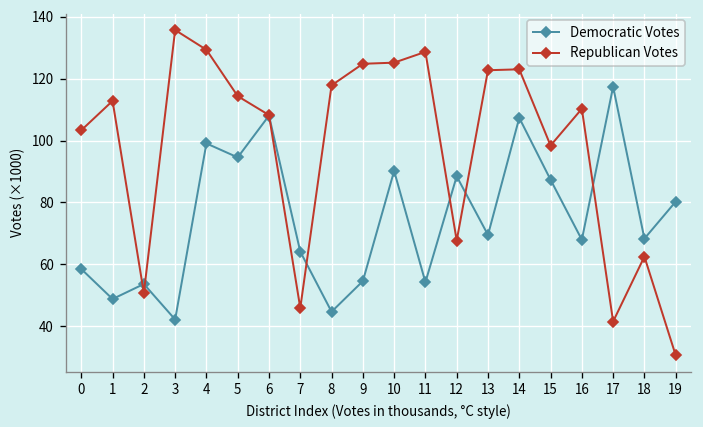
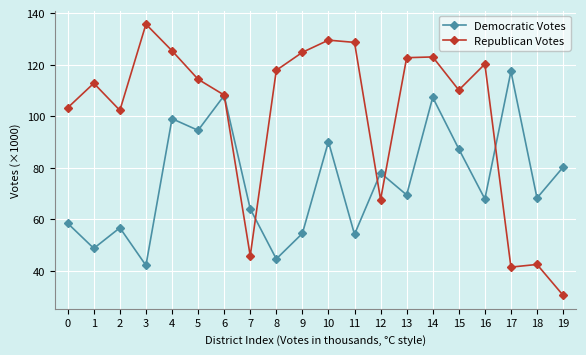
Democratic Votes, 2: 54 -> 57
Republican Votes, 2: 51 -> 102
Republican Votes, 4: 129 -> 125
Republican Votes, 10: 125 -> 130
Democratic Votes, 12: 88 -> 78
Republican Votes, 15: 98 -> 110
Republican Votes, 16: 110 -> 120
Republican Votes, 18: 62 -> 43
